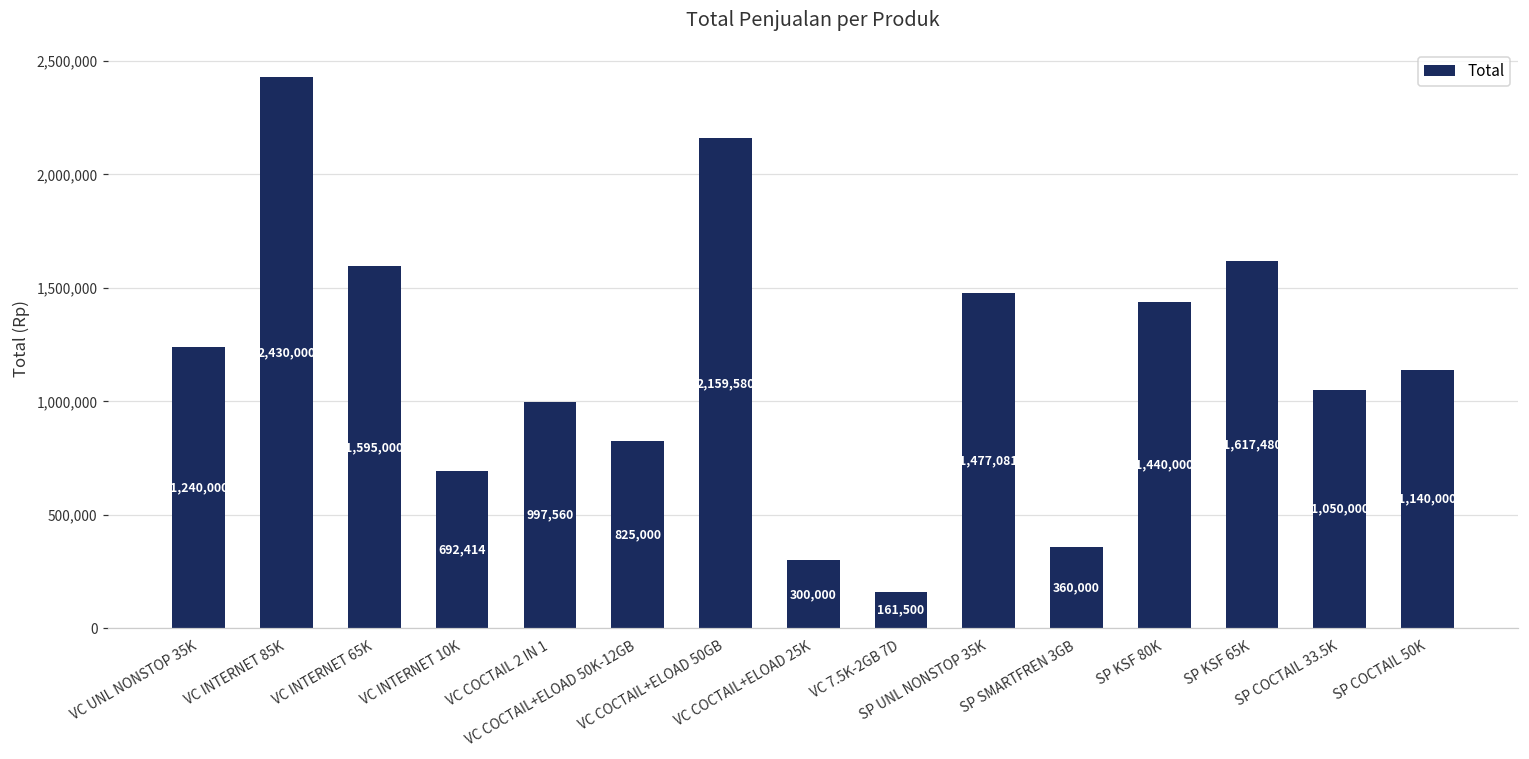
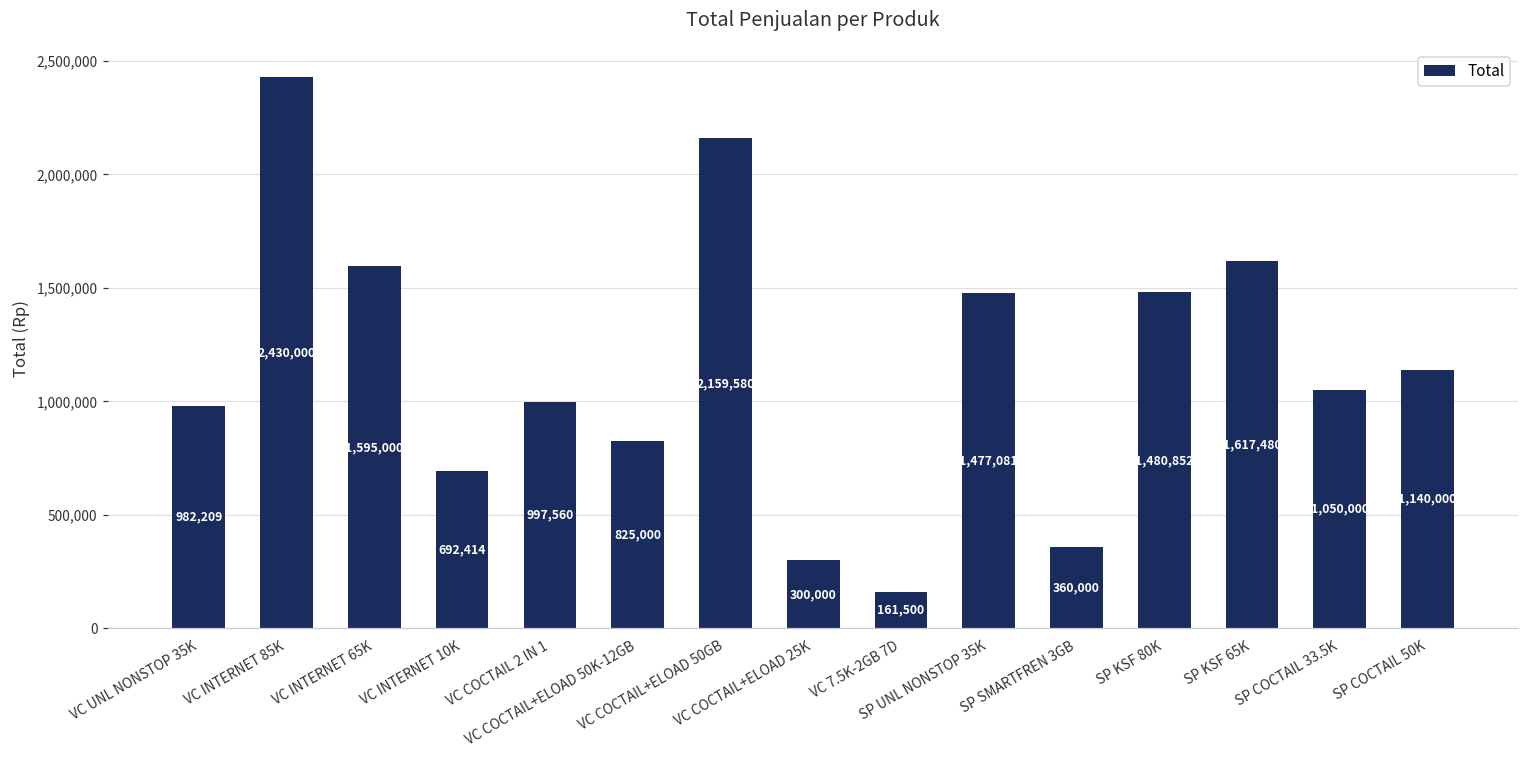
VC UNL NONSTOP 35K: 1,240,000 -> 982,209
SP KSF 80K: 1,440,000 -> 1,480,852
